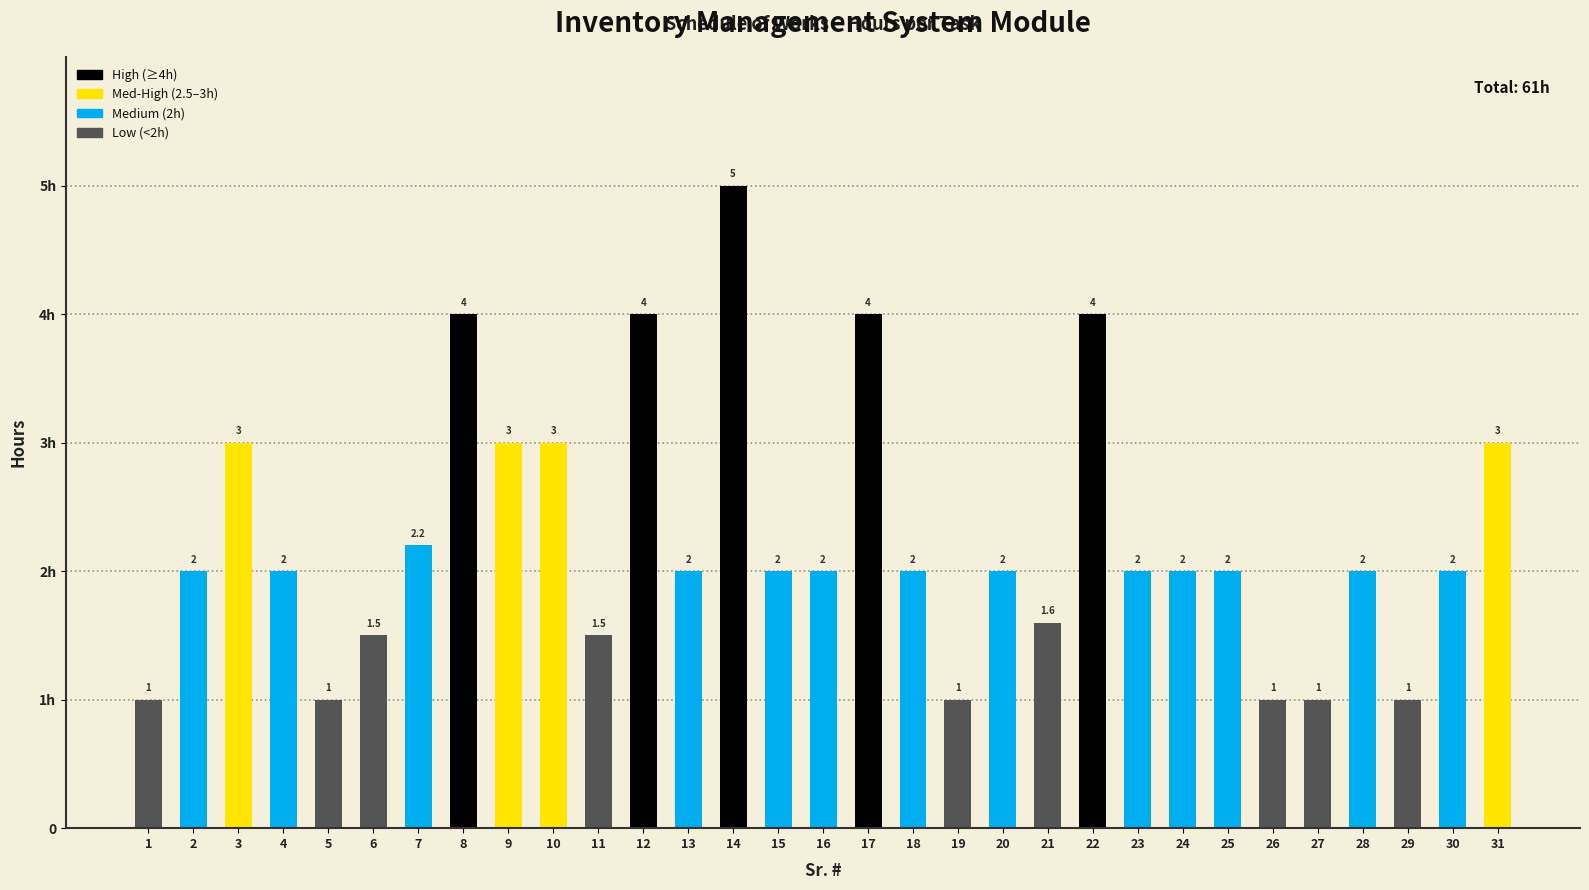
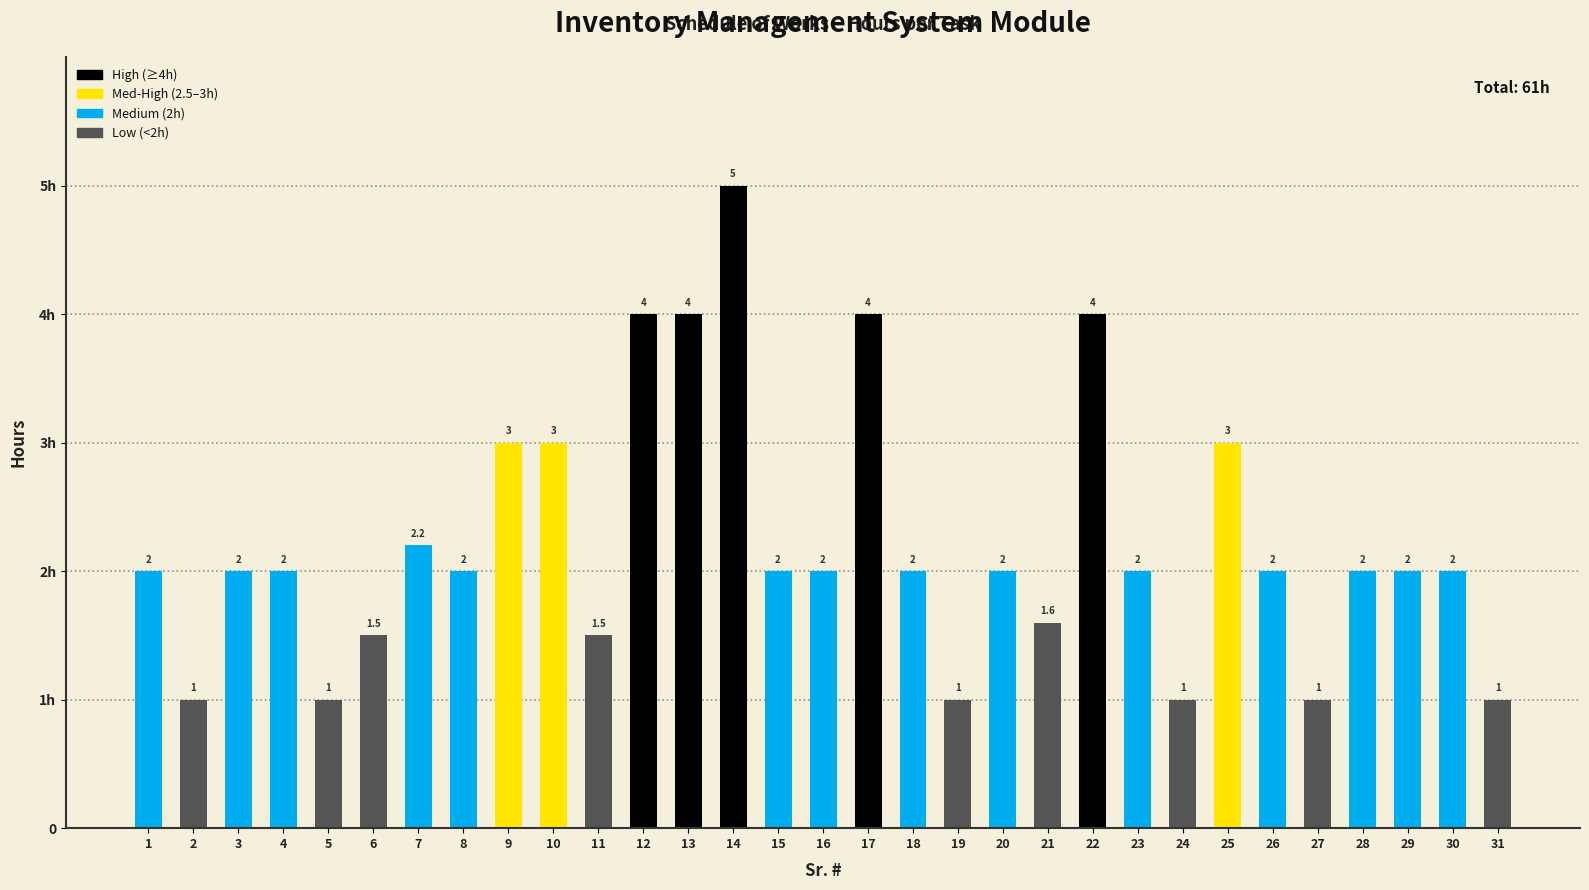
1: 1 -> 2
2: 2 -> 1
3: 3 -> 2
8: 4 -> 2
13: 2 -> 4
24: 2 -> 1
25: 2 -> 3
26: 1 -> 2
29: 1 -> 2
31: 3 -> 1
